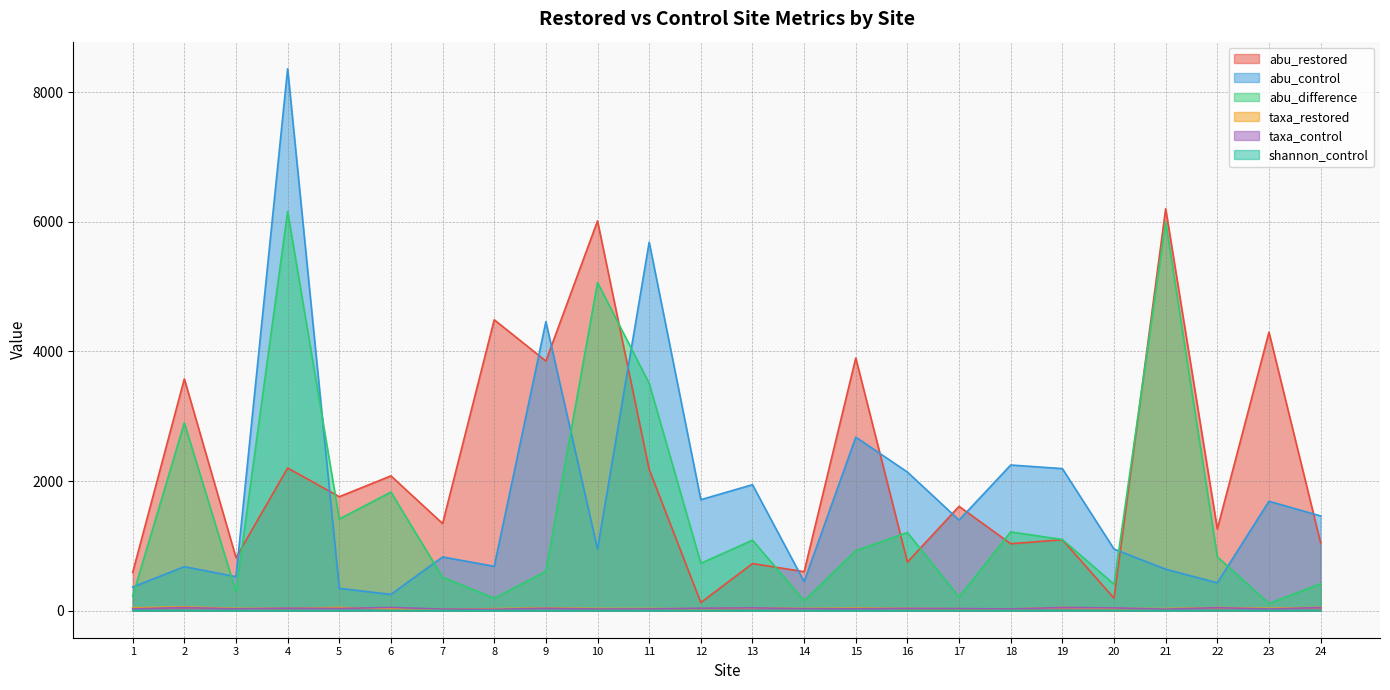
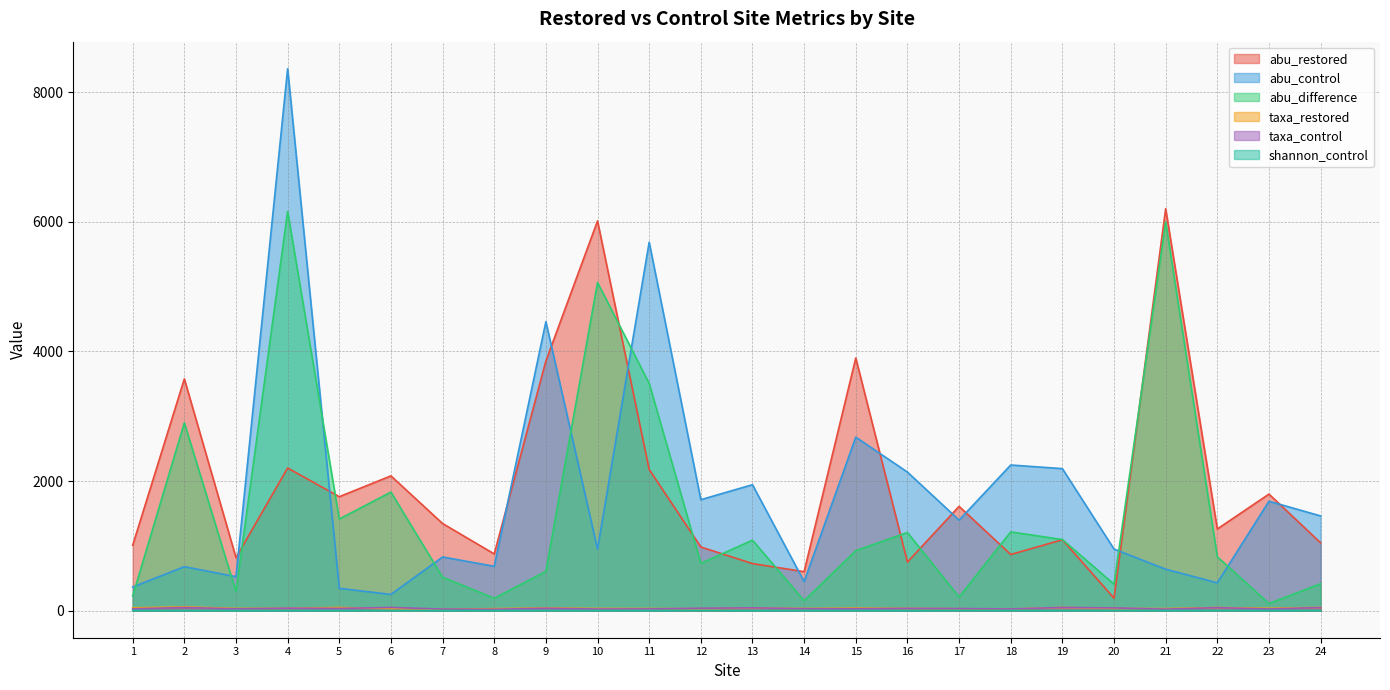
abu_restored, 1: 600 -> 1000
abu_restored, 8: 4500 -> 900
abu_restored, 12: 100 -> 1000
abu_restored, 18: 1000 -> 900
abu_restored, 23: 4300 -> 1800
